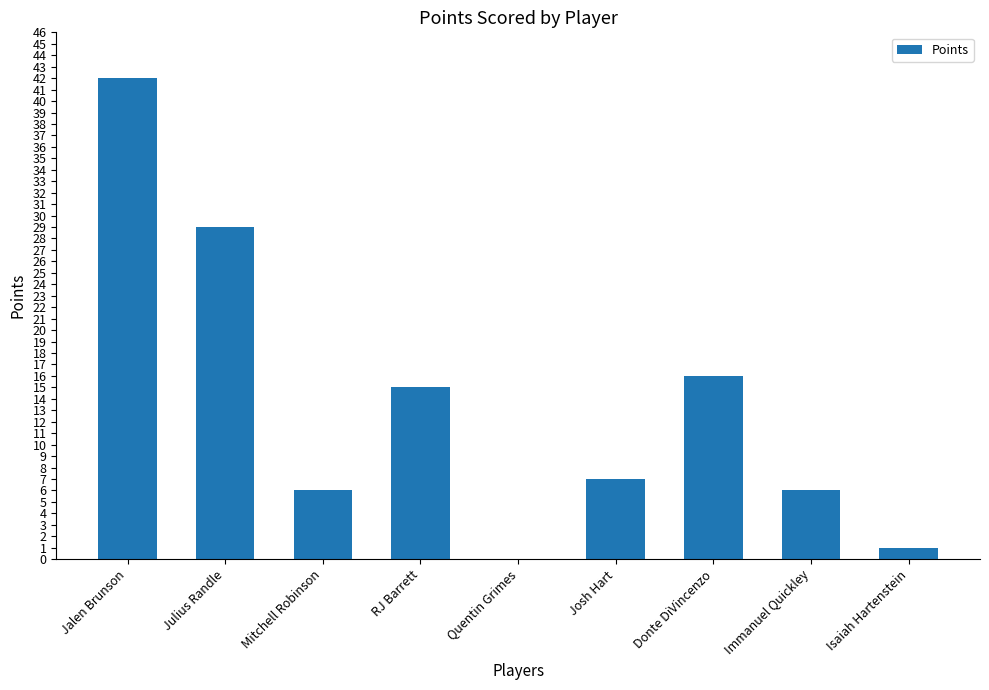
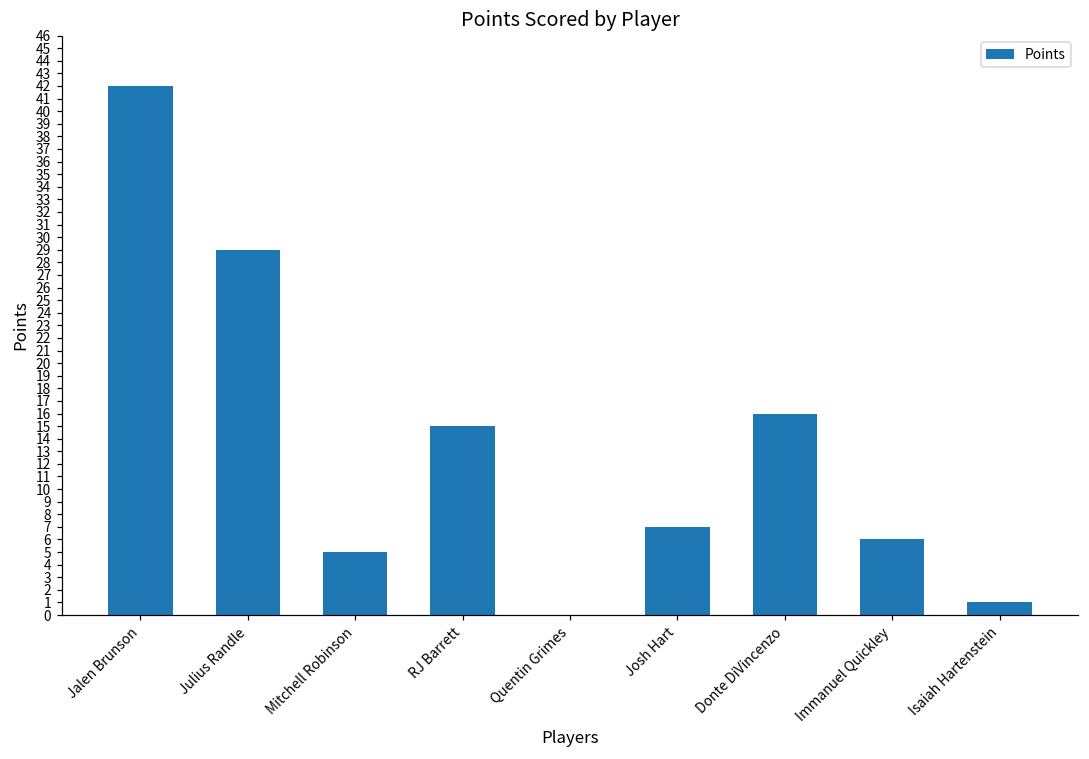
Mitchell Robinson: 6 -> 5
